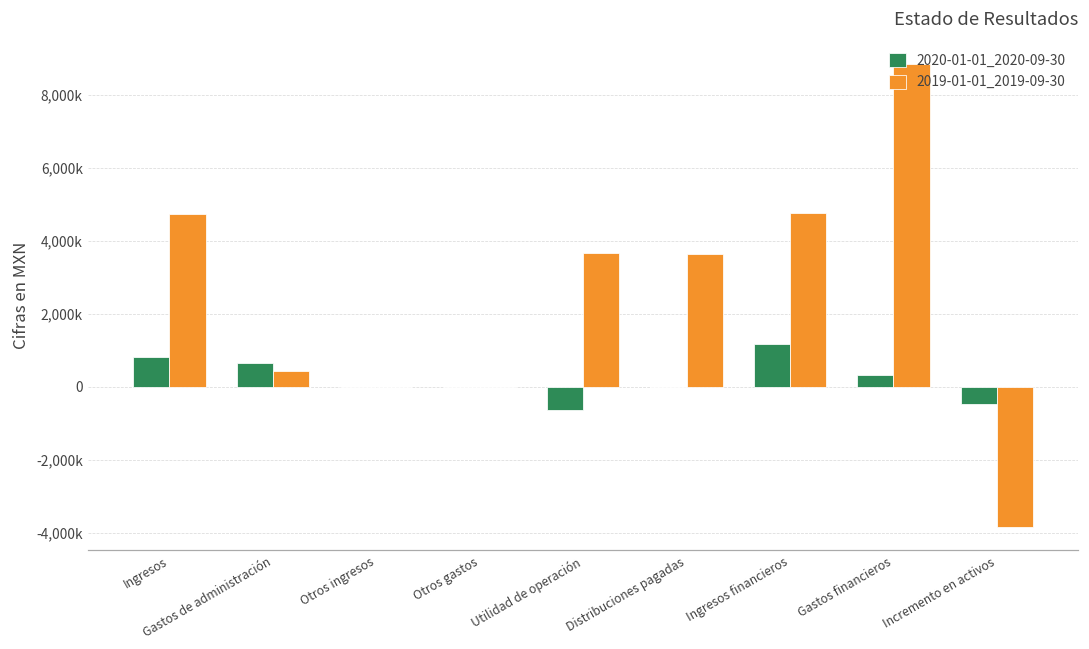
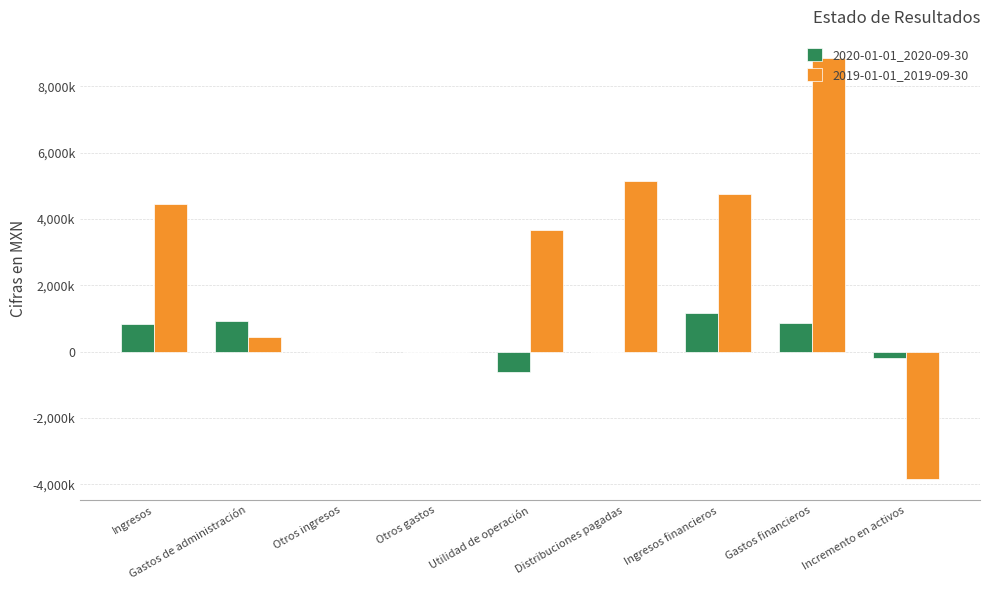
2019-01-01_2019-09-30, Ingresos: 4,700,000 -> 4,400,000
2020-01-01_2020-09-30, Gastos de administración: 700,000 -> 900,000
2019-01-01_2019-09-30, Distribuciones pagadas: 3,600,000 -> 5,100,000
2020-01-01_2020-09-30, Gastos financieros: 300,000 -> 900,000
2020-01-01_2020-09-30, Incremento en activos: -500,000 -> -200,000
